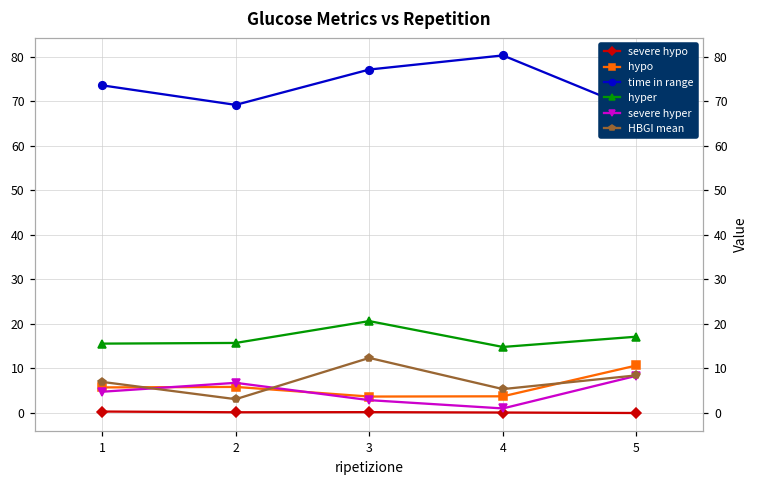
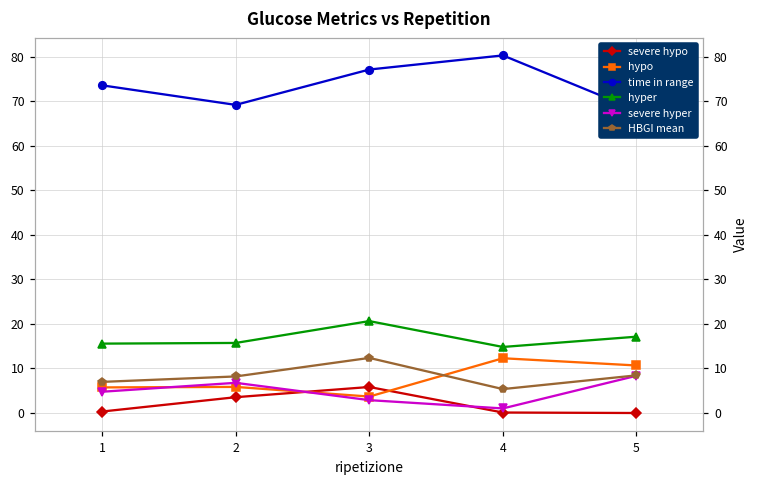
severe hypo, 2: 0 -> 4
HBGI mean, 2: 3 -> 8
severe hypo, 3: 0 -> 6
hypo, 4: 4 -> 12
